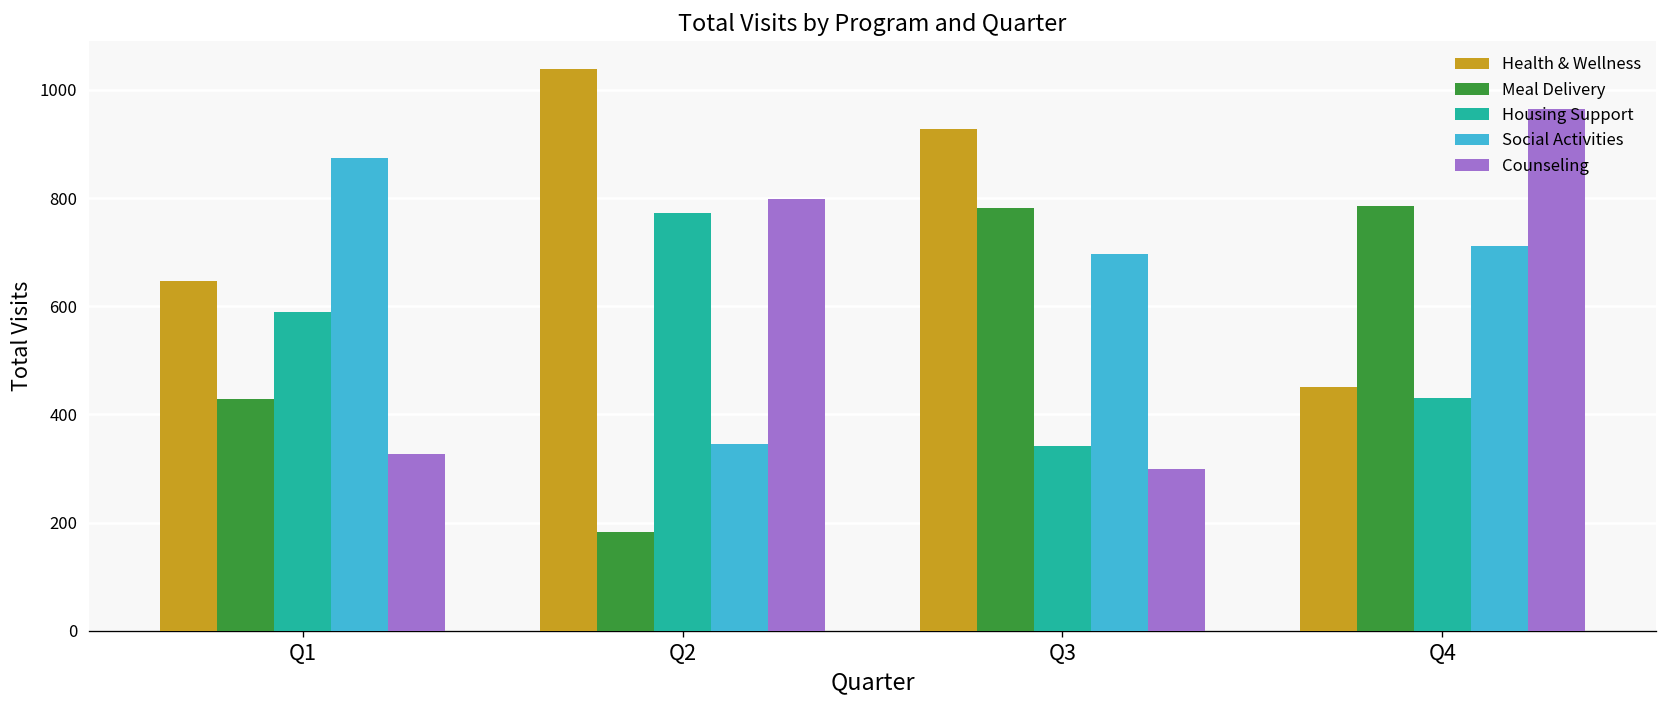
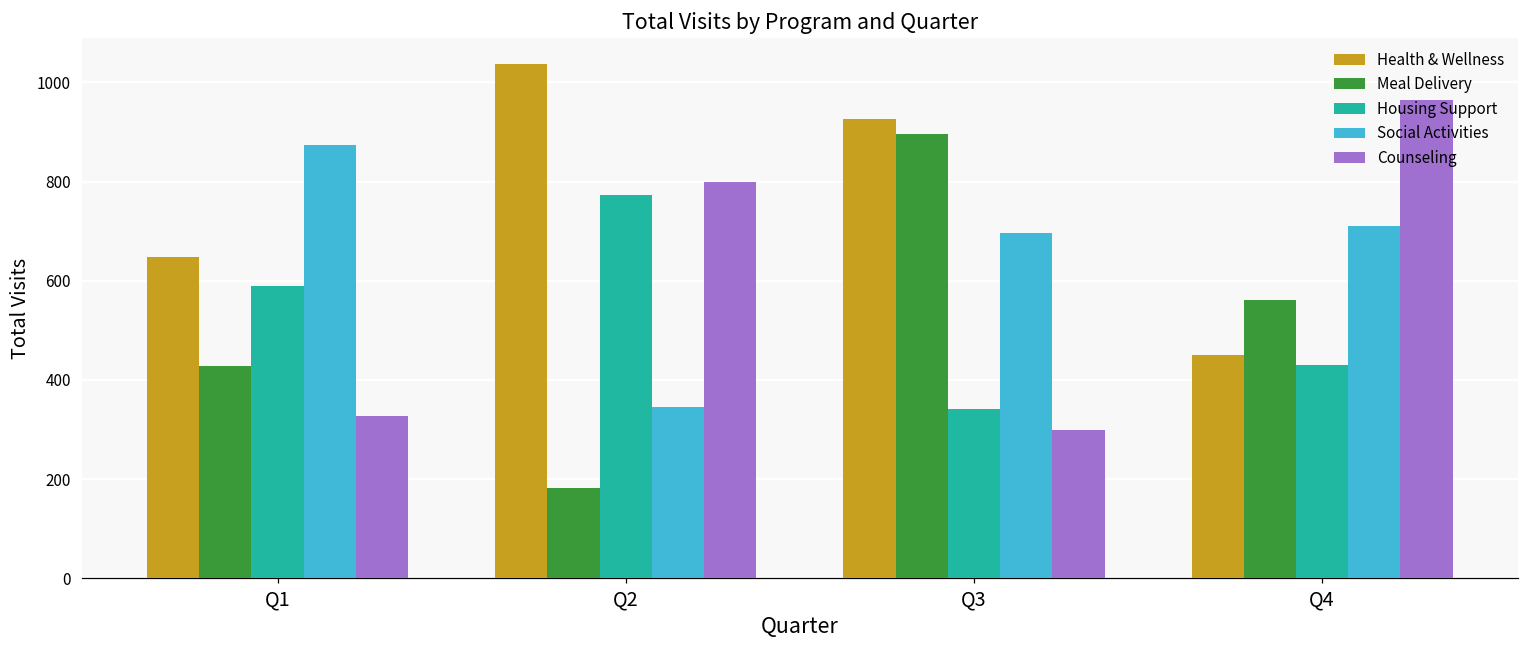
Meal Delivery, Q3: 780 -> 900
Meal Delivery, Q4: 790 -> 560
